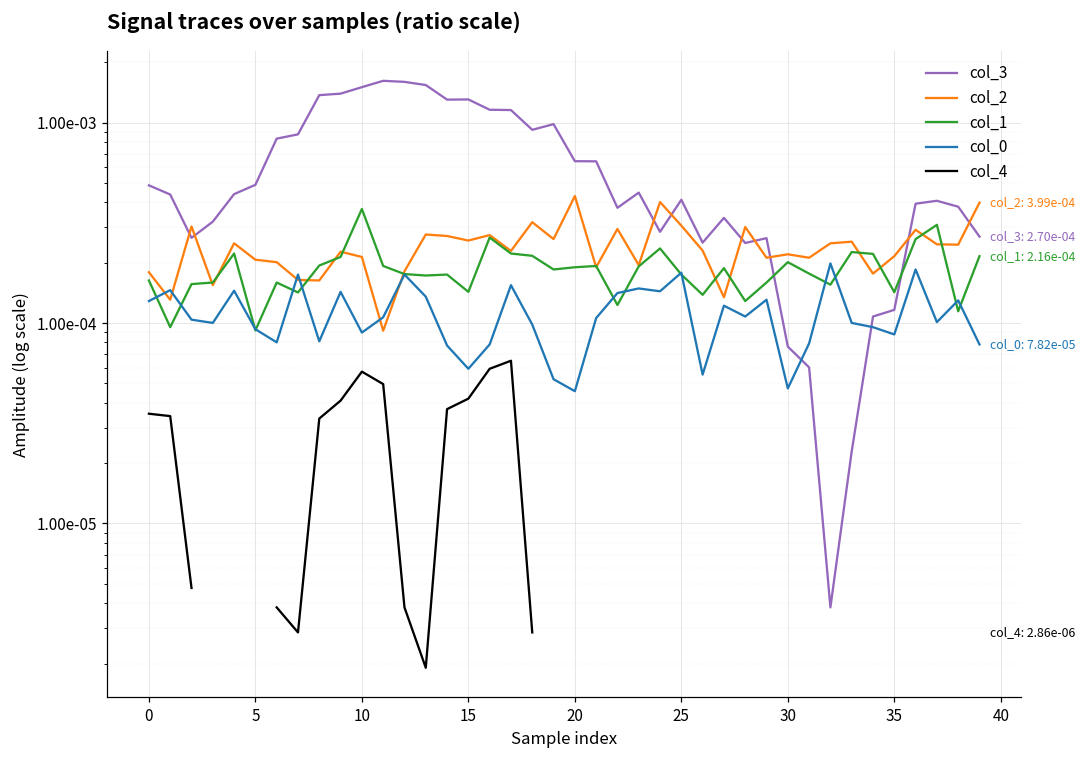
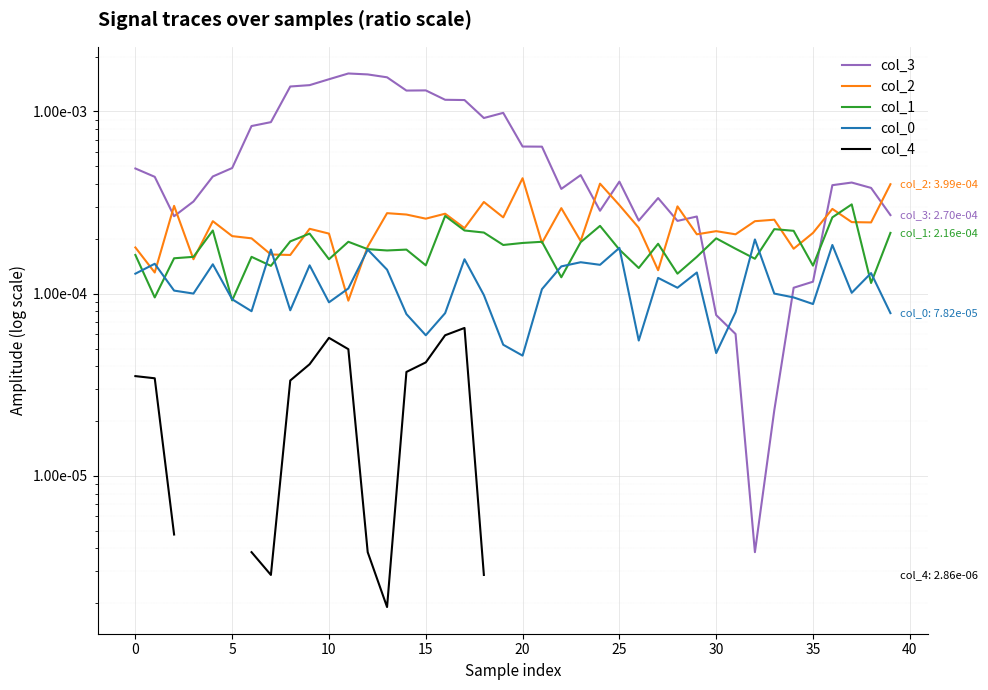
col_1, 10: 0.00037 -> 0.00015
